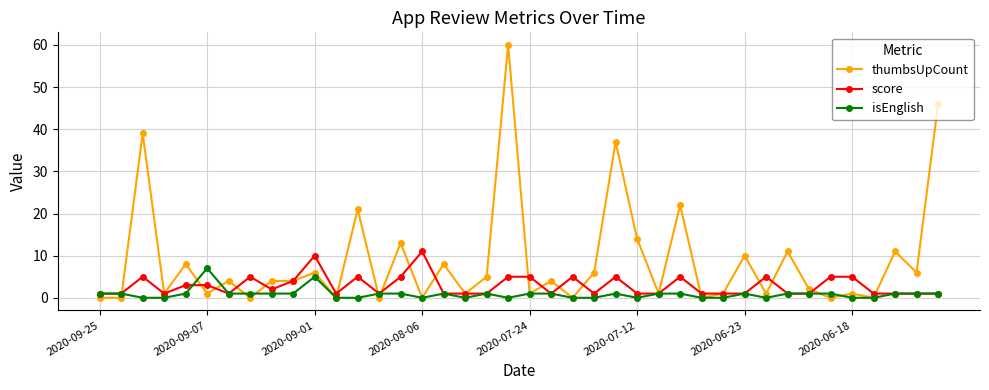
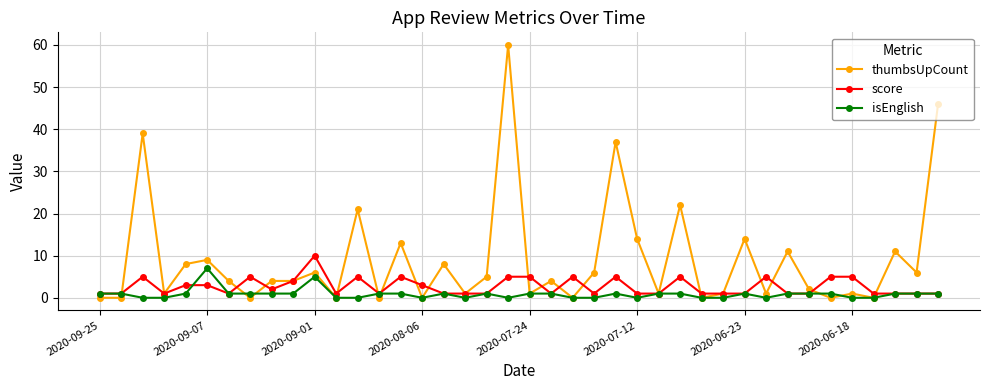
thumbsUpCount, 2020-09-07: 1 -> 9
score, 2020-08-06: 11 -> 3
thumbsUpCount, 2020-06-23: 10 -> 14
